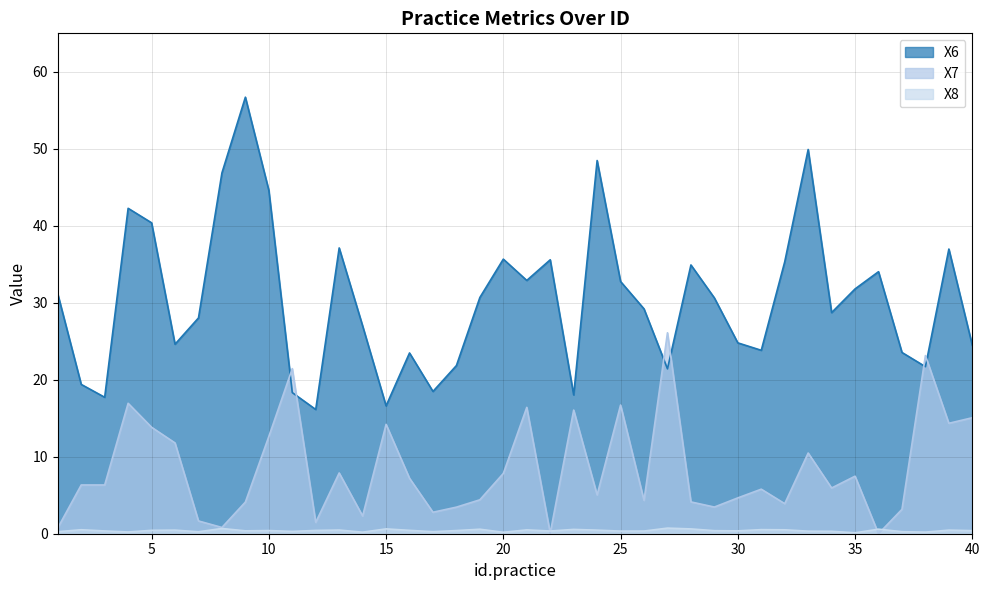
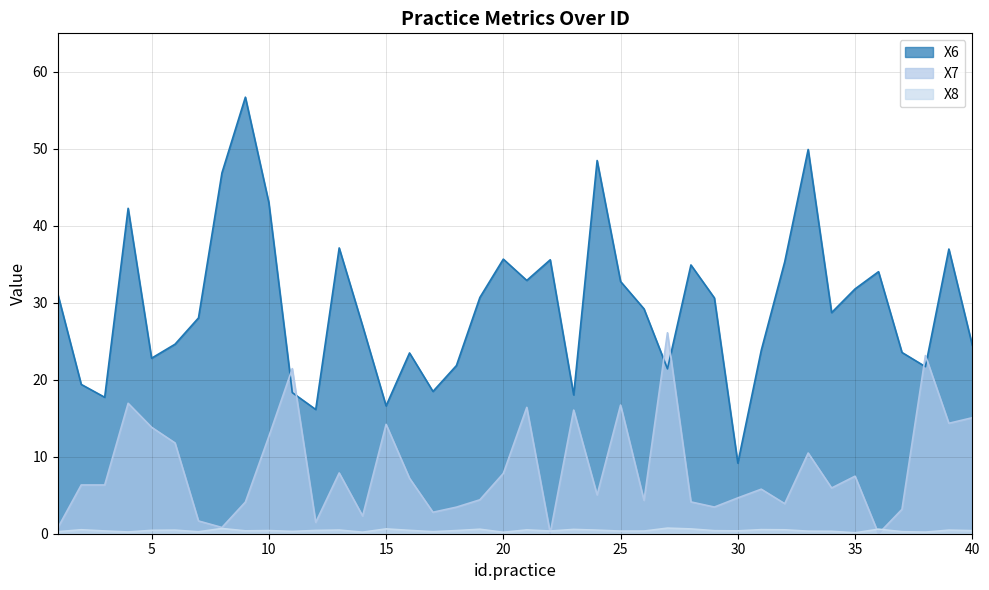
X6, 5: 40 -> 23
X6, 10: 45 -> 43
X6, 30: 25 -> 9
